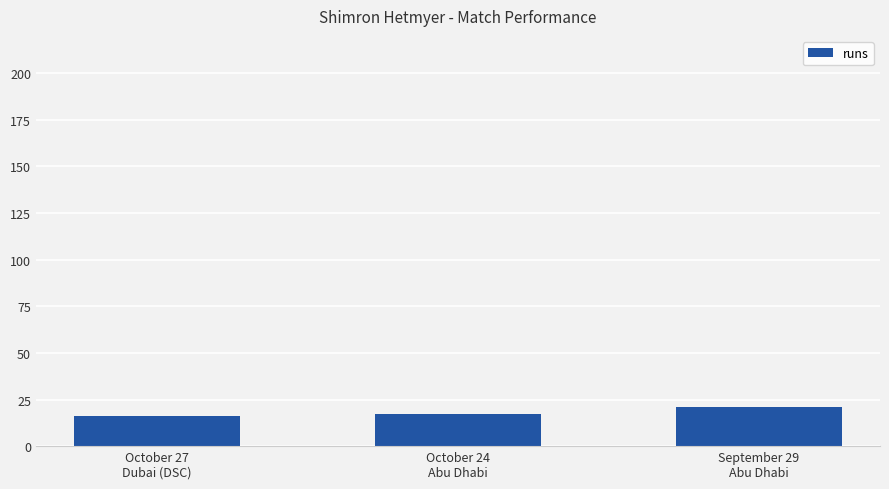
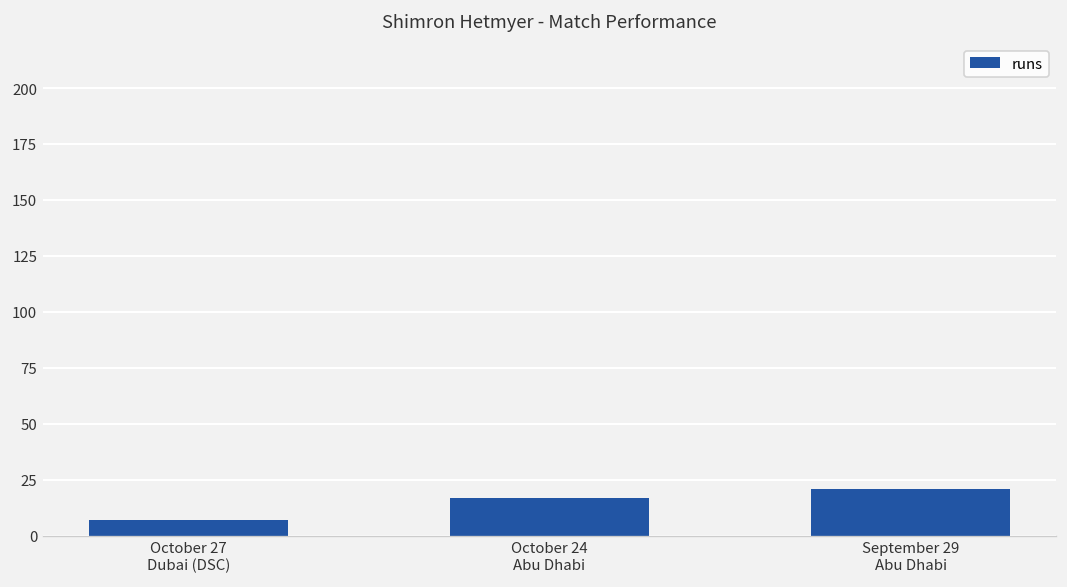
October 27 Dubai (DSC): 16 -> 7
